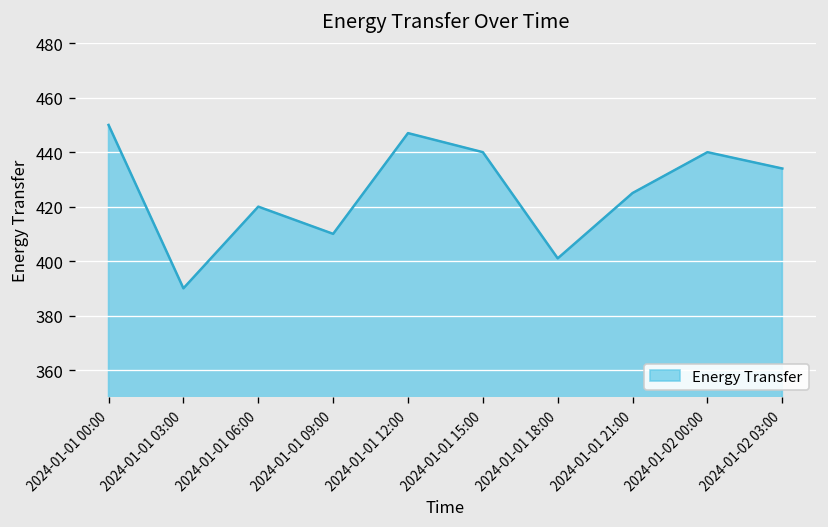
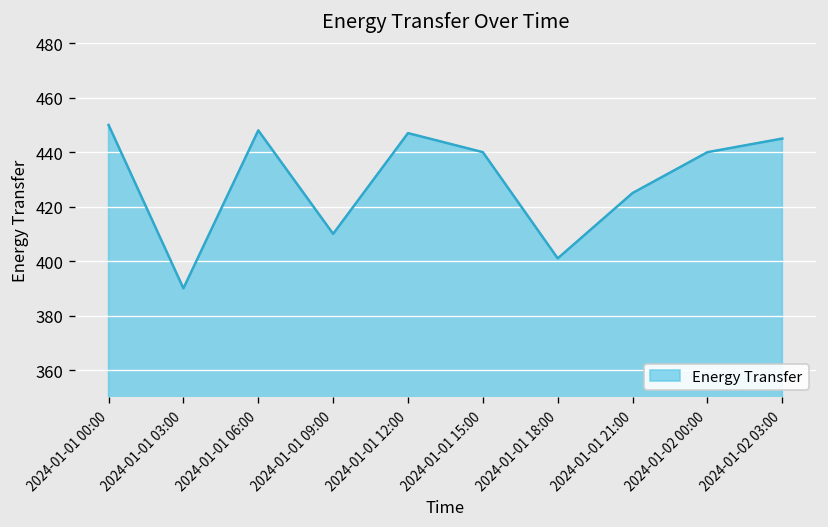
2024-01-01 06:00: 420 -> 448
2024-01-02 03:00: 434 -> 445
